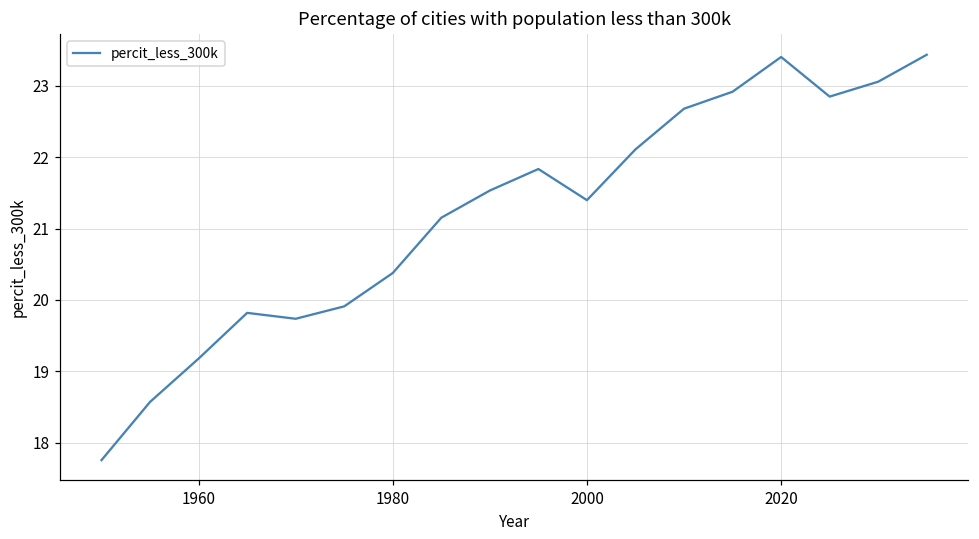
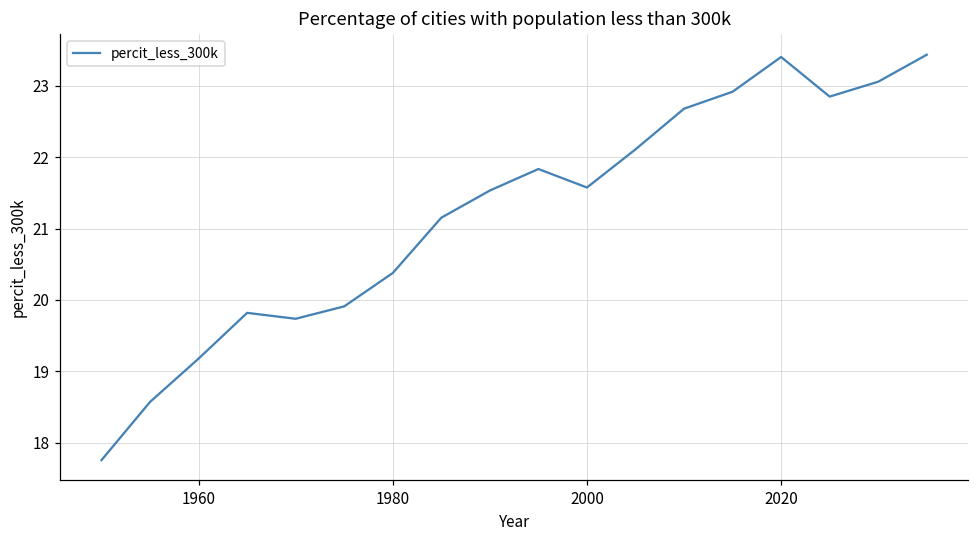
2000: 21.4 -> 21.6
